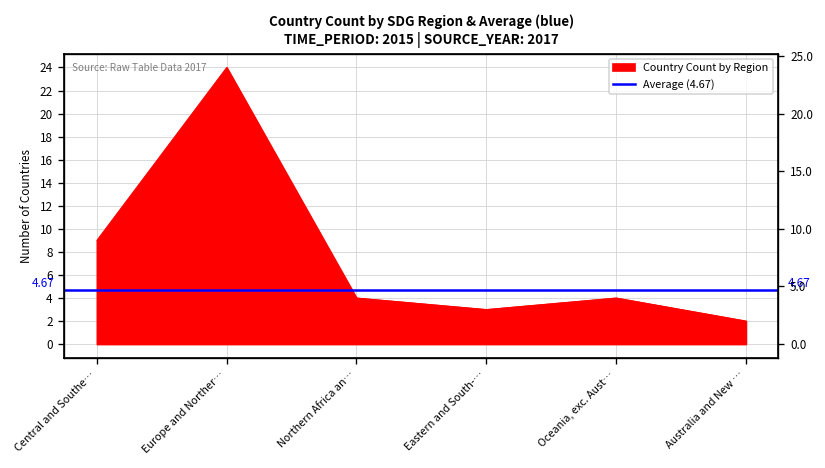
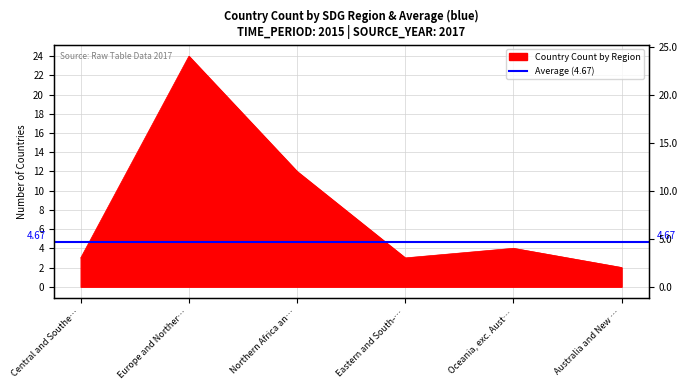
Central and Southe…: 9 -> 3
Northern Africa an…: 4 -> 12
